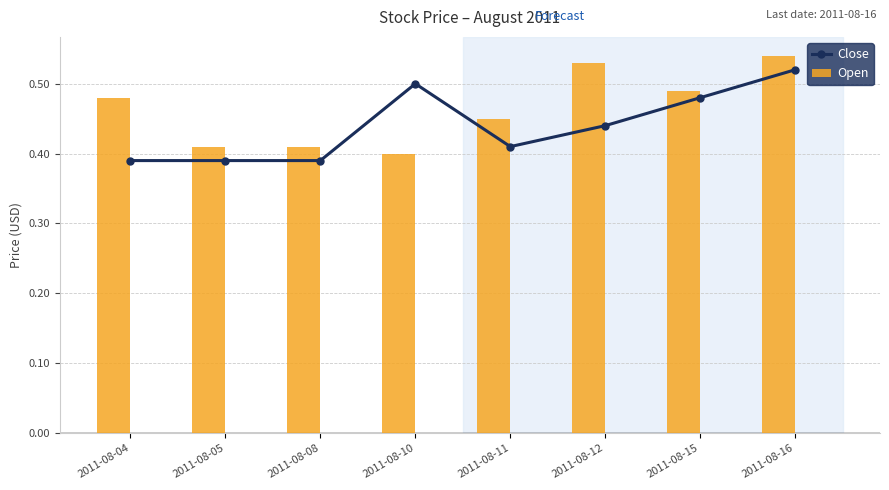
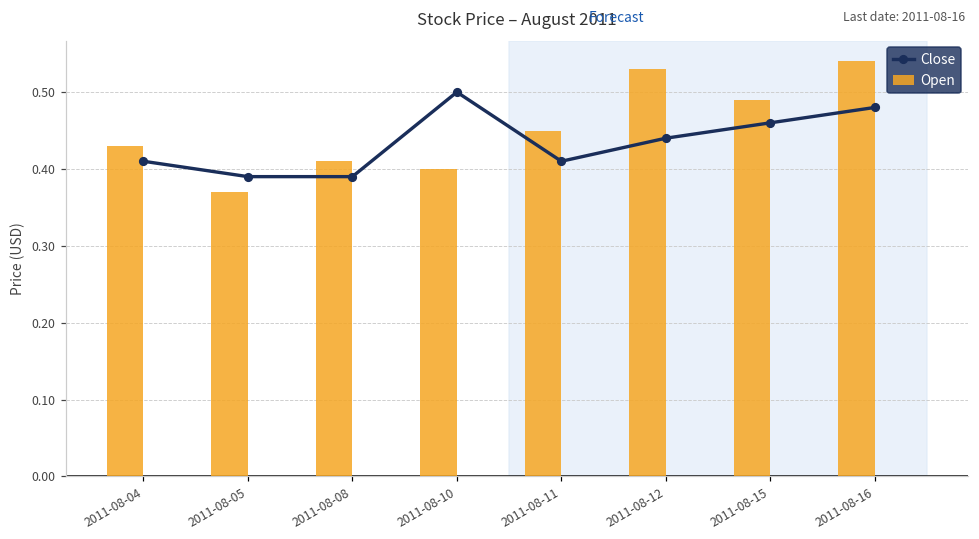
Open, 2011-08-04: 0.48 -> 0.43
Close, 2011-08-04: 0.39 -> 0.41
Open, 2011-08-05: 0.41 -> 0.37
Close, 2011-08-15: 0.48 -> 0.46
Close, 2011-08-16: 0.52 -> 0.48
